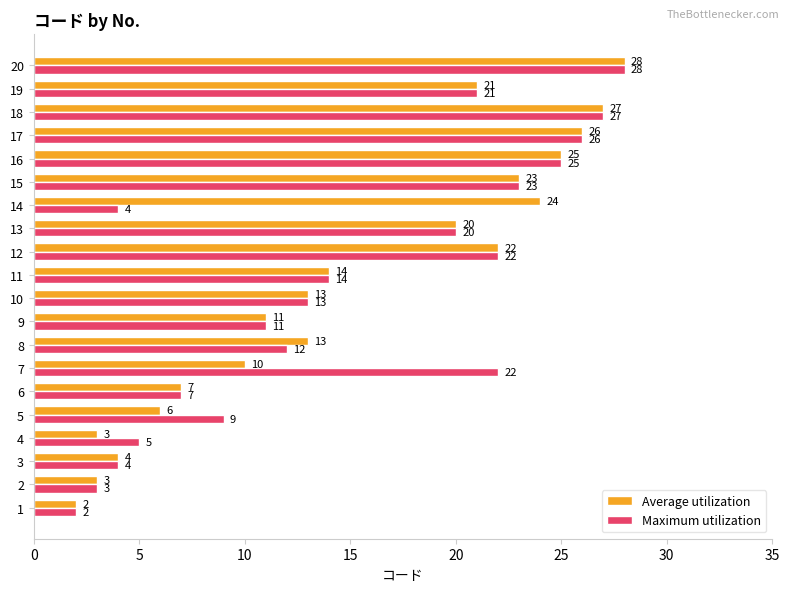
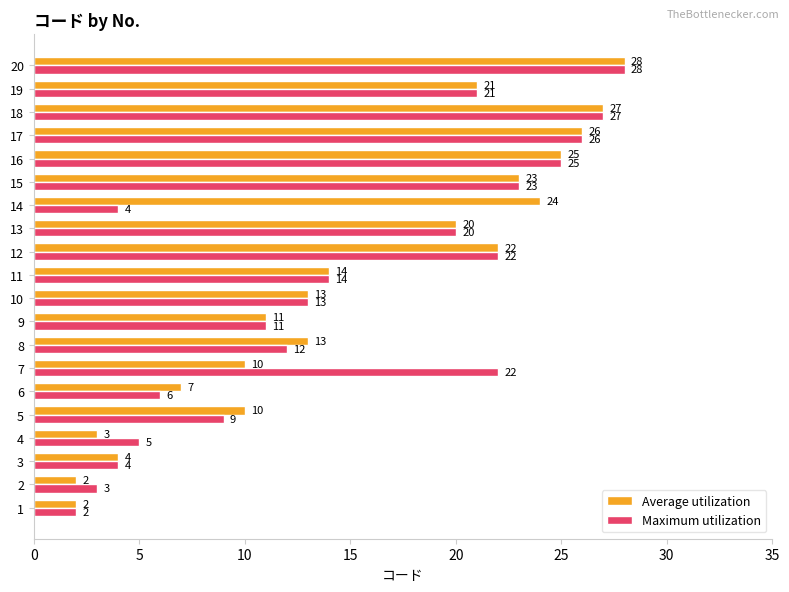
Maximum utilization, 6: 7 -> 6
Average utilization, 5: 6 -> 10
Average utilization, 2: 3 -> 2
